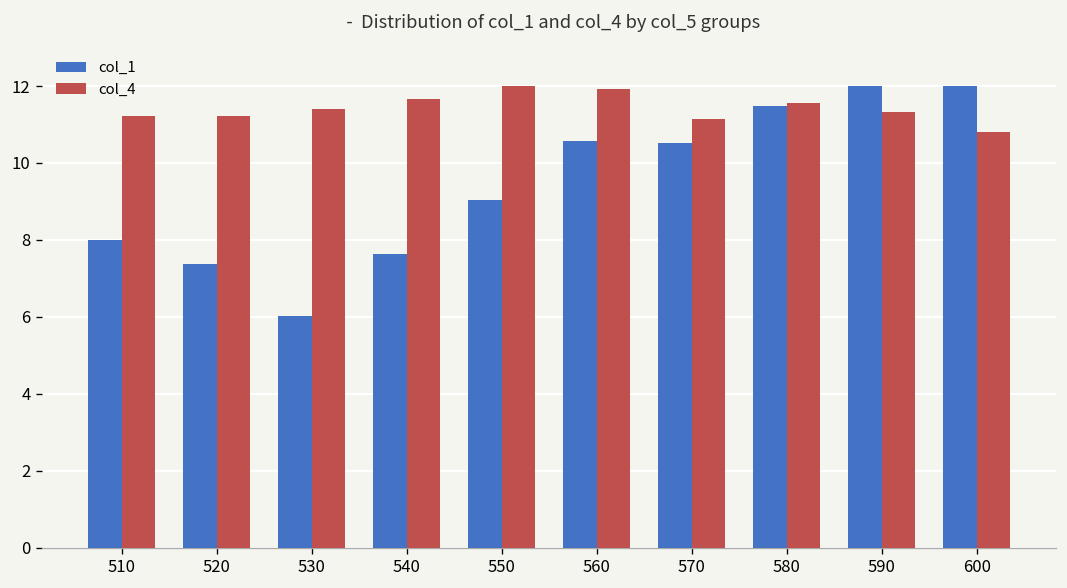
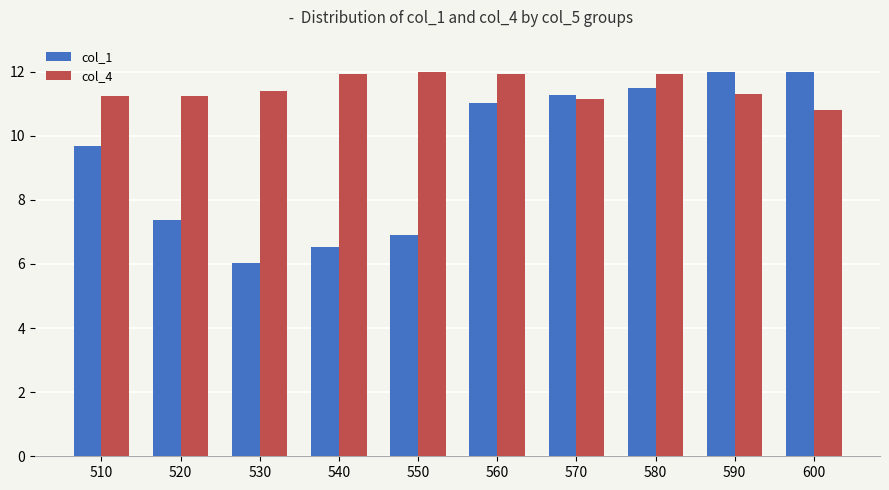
col_1, 510: 8.0 -> 9.7
col_1, 540: 7.6 -> 6.5
col_4, 540: 11.7 -> 11.9
col_1, 550: 9.0 -> 6.9
col_1, 560: 10.6 -> 11.0
col_1, 570: 10.5 -> 11.3
col_4, 580: 11.6 -> 11.9
